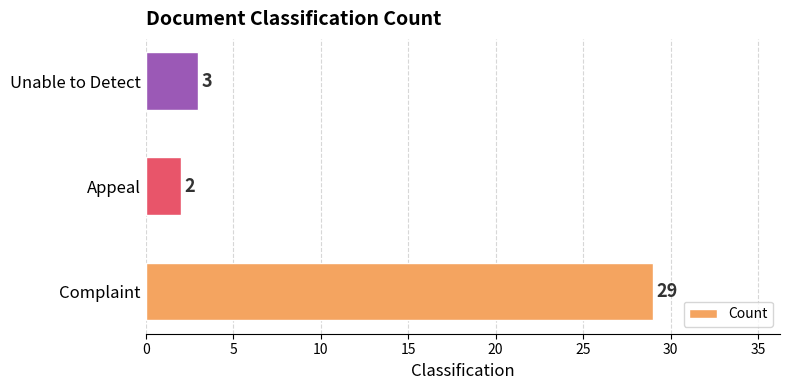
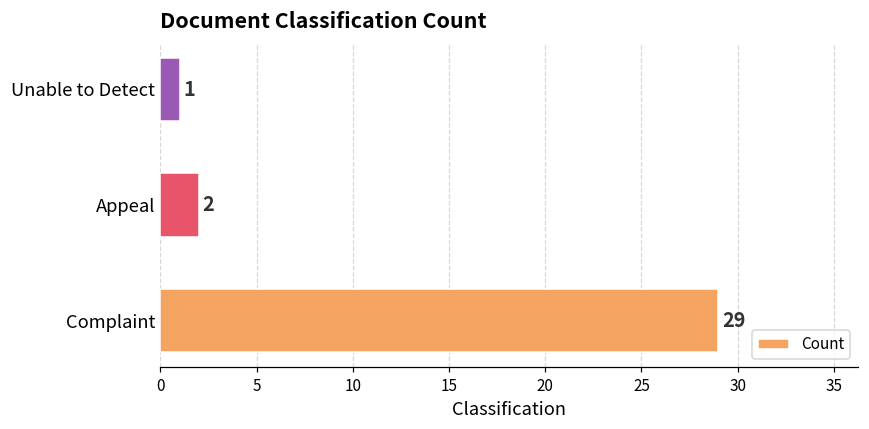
Unable to Detect: 3 -> 1
